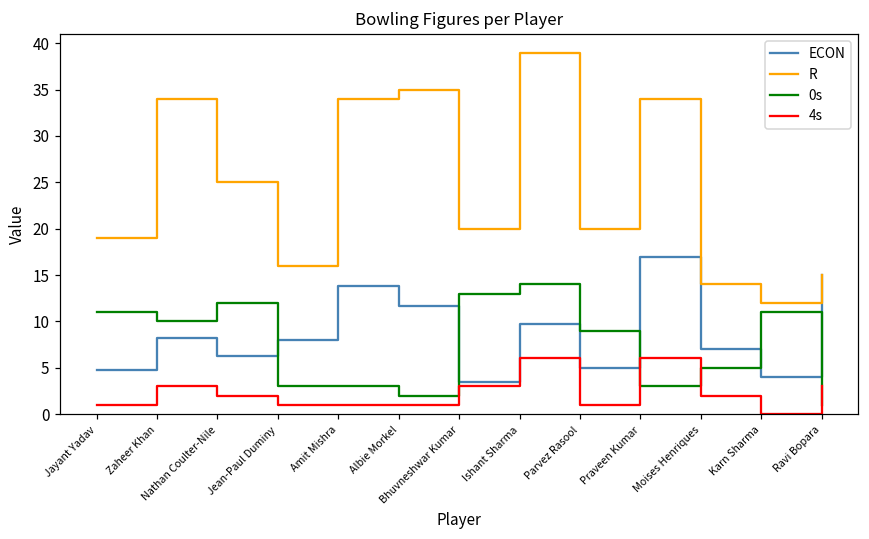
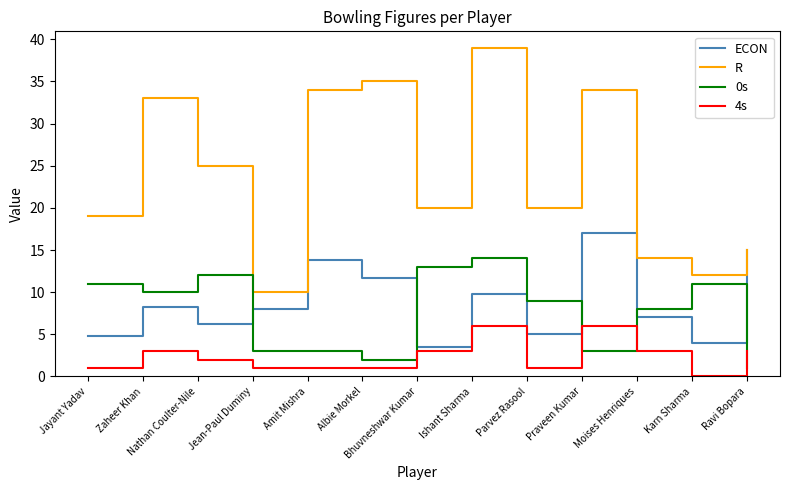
R, Zaheer Khan: 34 -> 33
R, Jean-Paul Duminy: 16 -> 10
0s, Moises Henriques: 5 -> 8
4s, Moises Henriques: 2 -> 3
